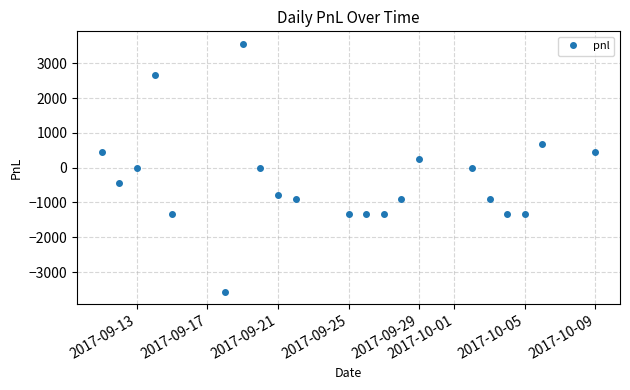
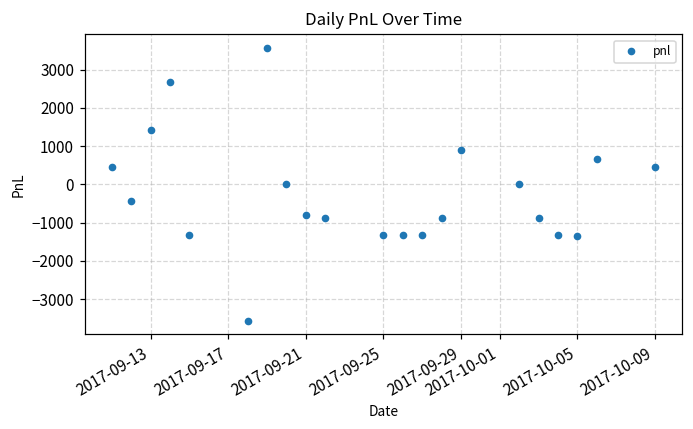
2017-09-13: 0 -> 1400
2017-09-29: 200 -> 900
